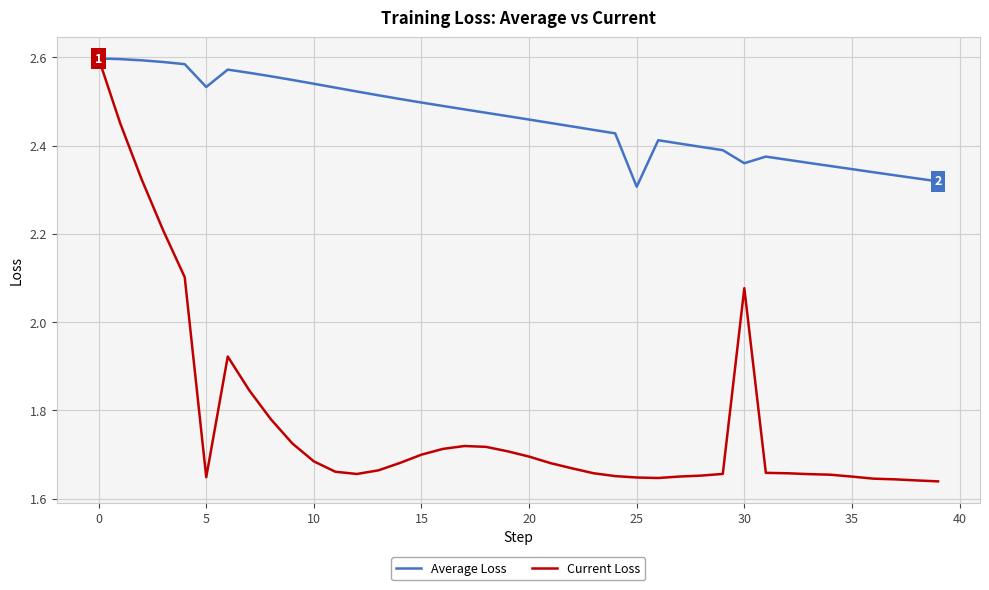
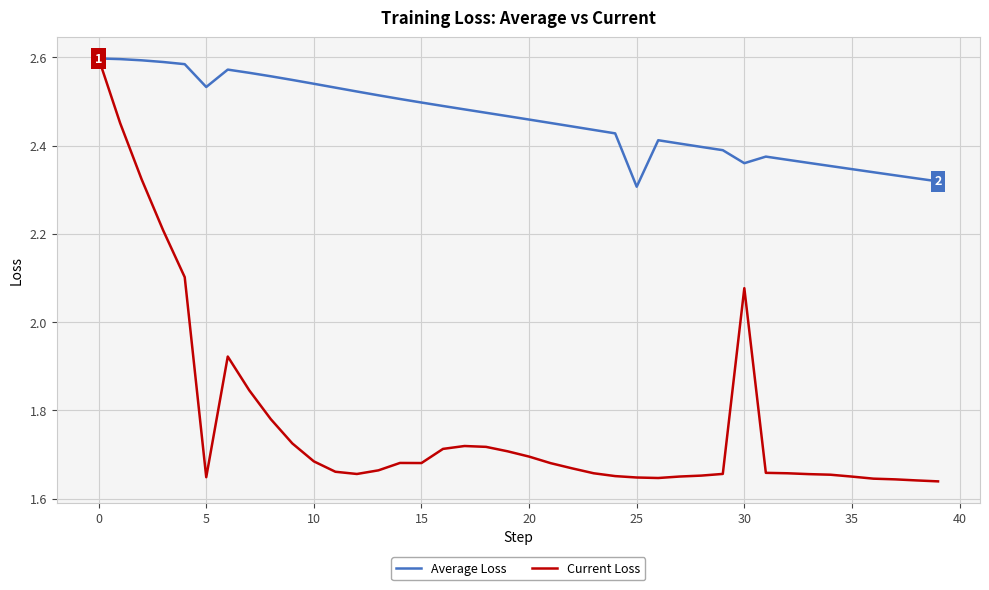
Current Loss, 15: 1.70 -> 1.68
